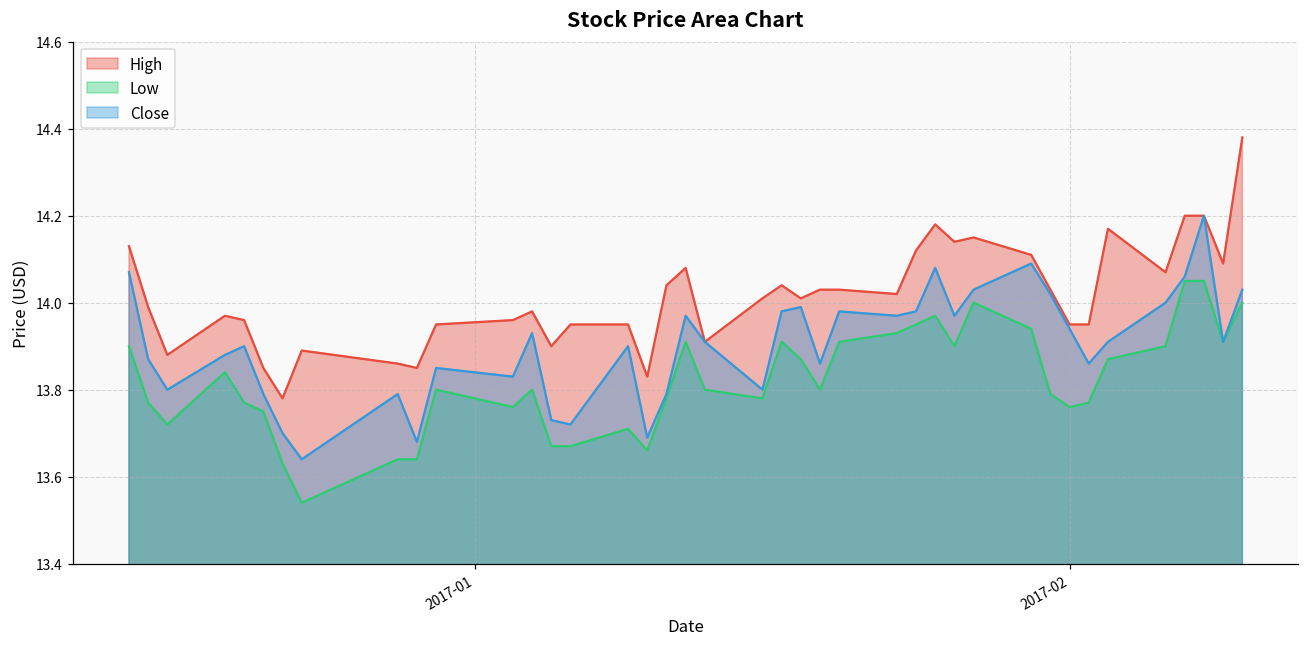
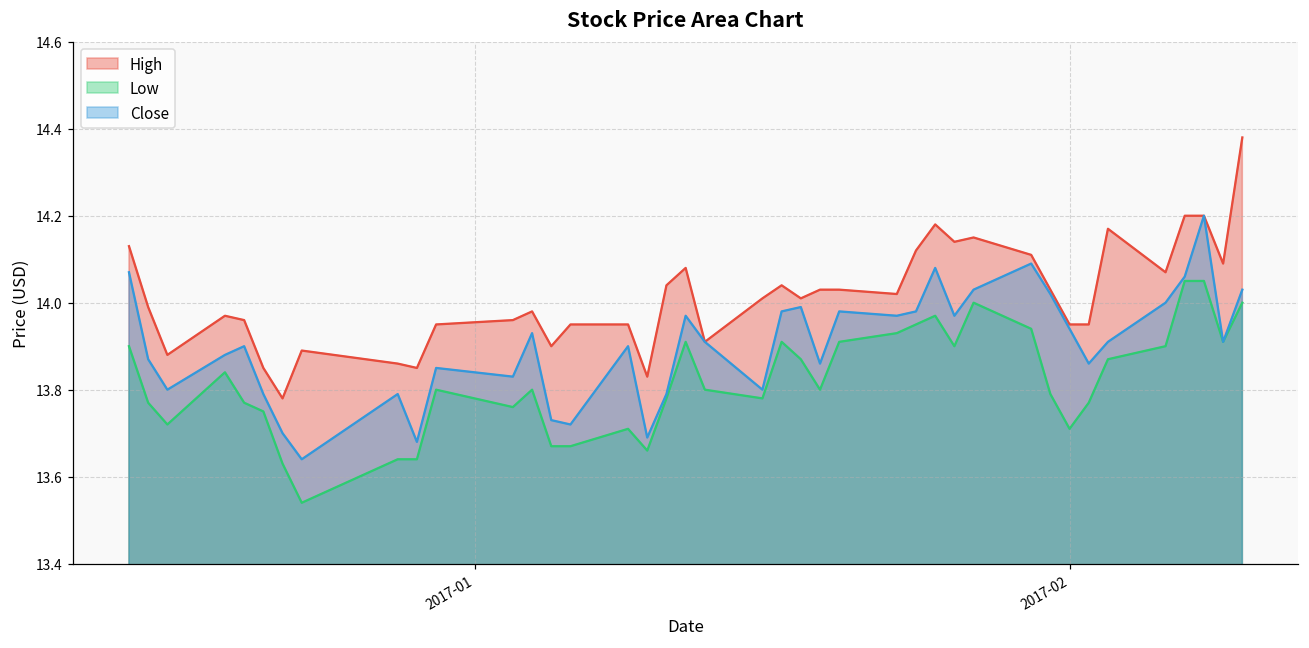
Low, 2017-02: 13.76 -> 13.71
